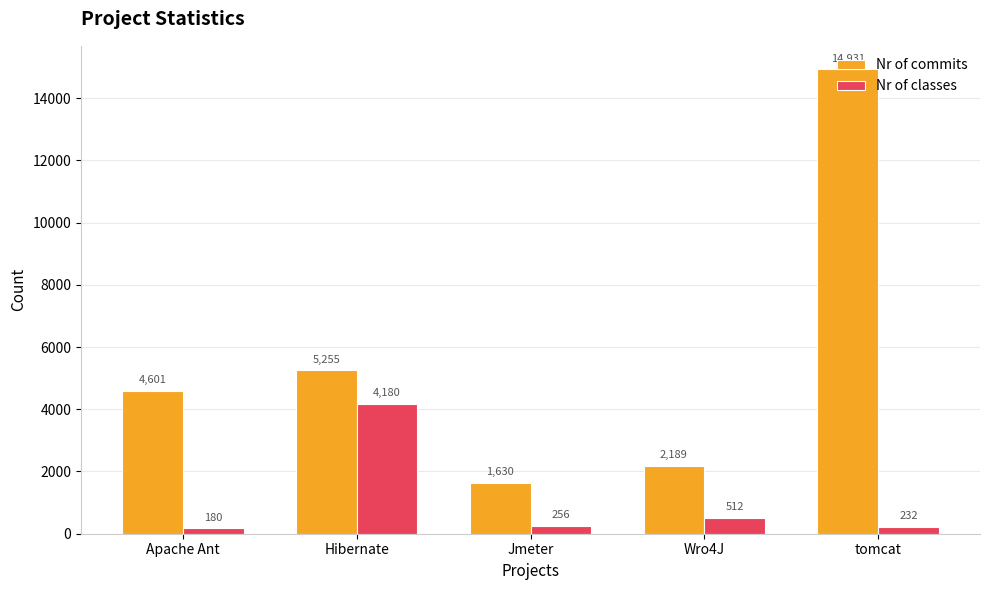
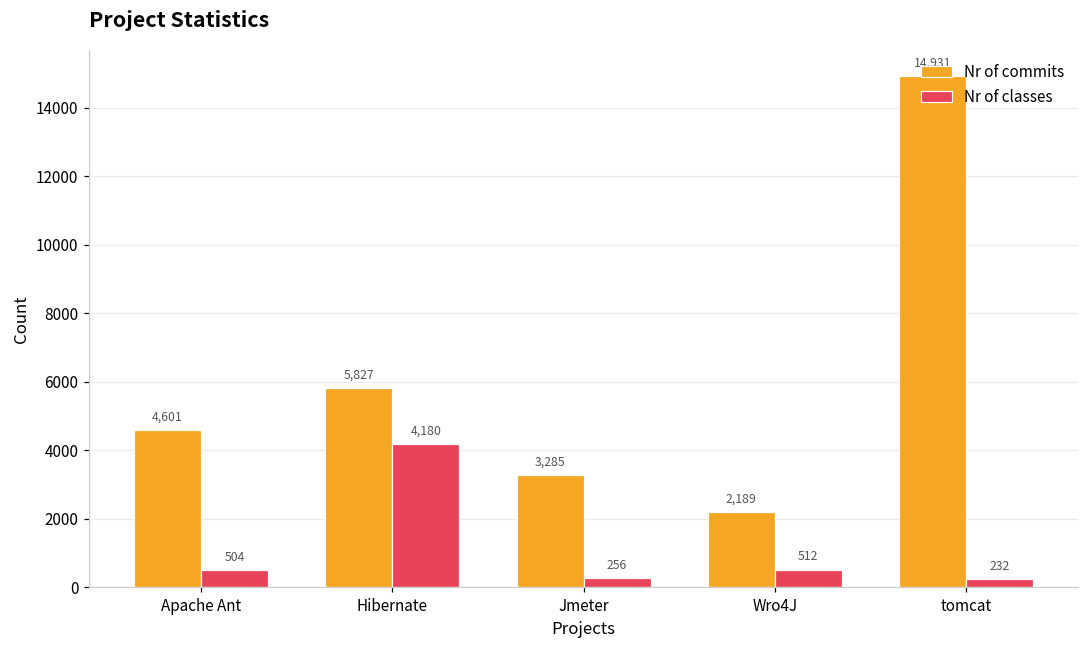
Nr of classes, Apache Ant: 180 -> 504
Nr of commits, Hibernate: 5,255 -> 5,827
Nr of commits, Jmeter: 1,630 -> 3,285
